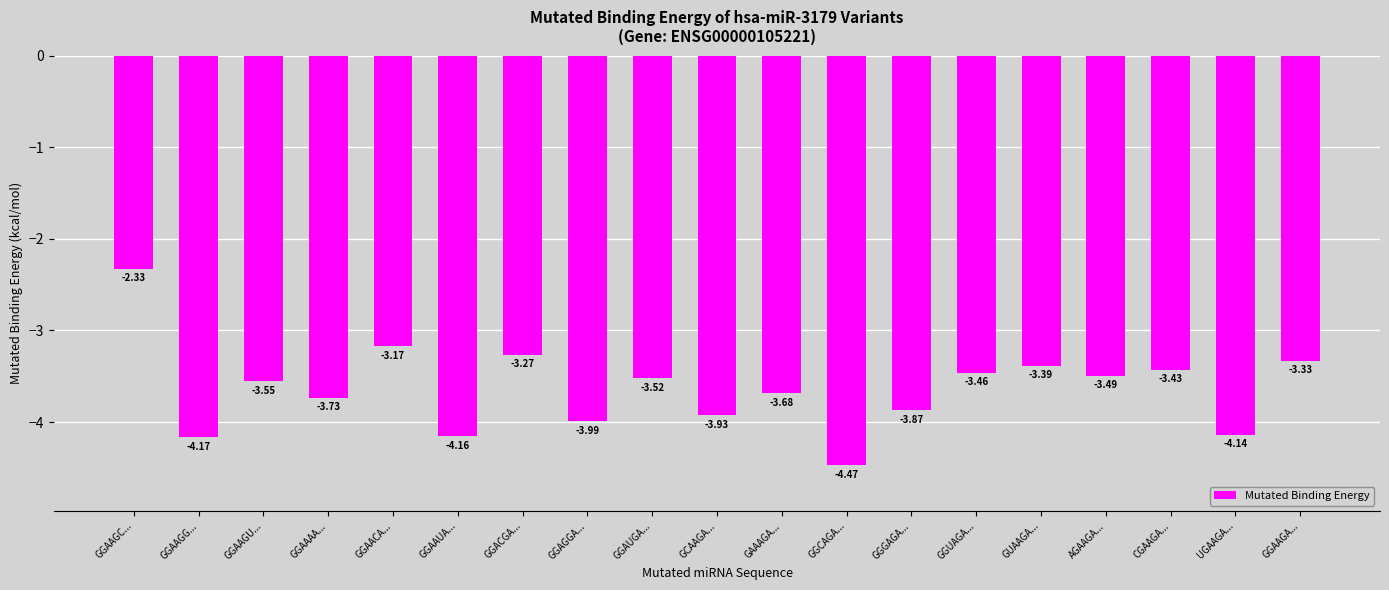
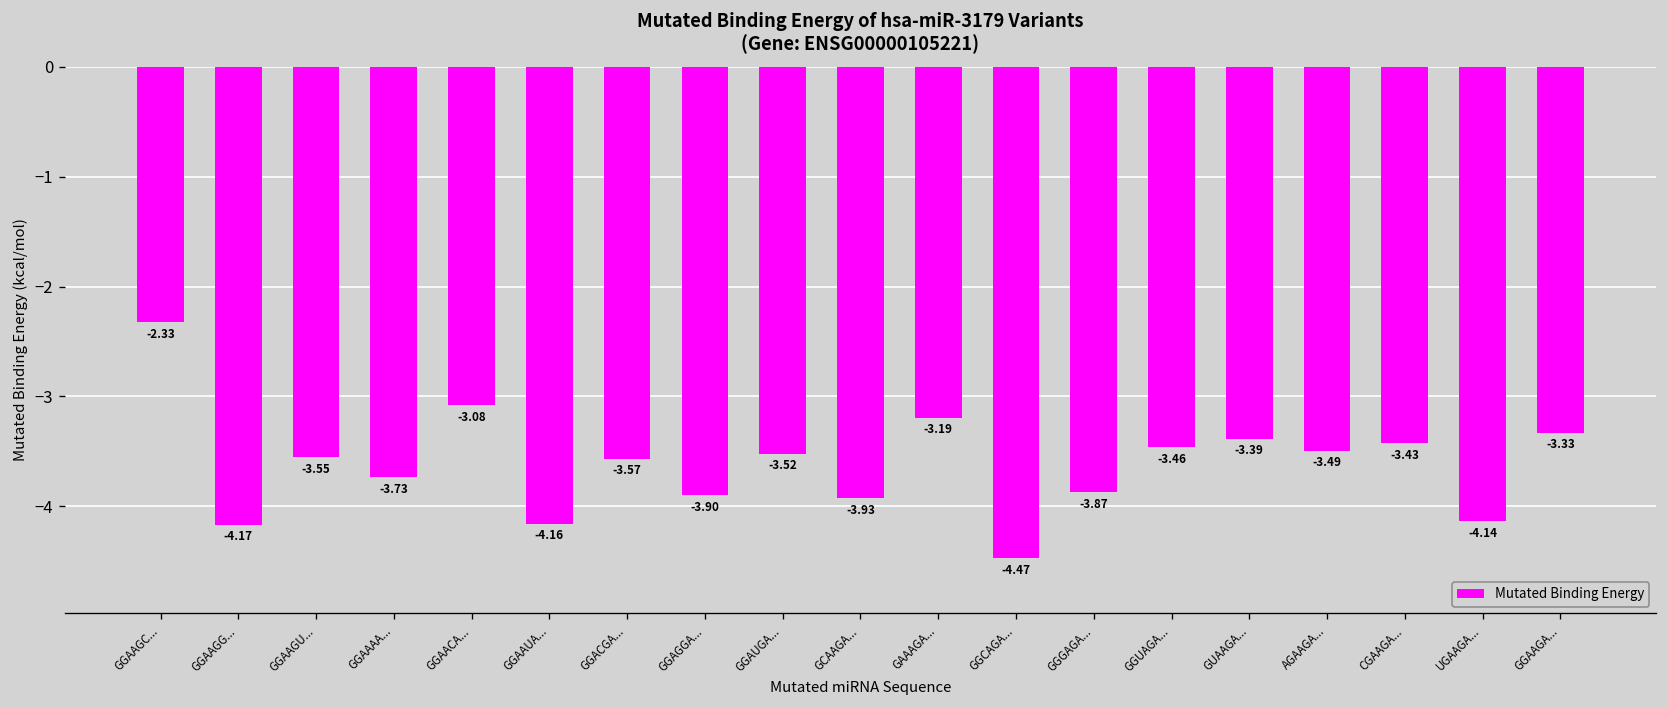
GGAACA...: -3.17 -> -3.08
GGACGA...: -3.27 -> -3.57
GGAGGA...: -3.99 -> -3.90
GAAAGA...: -3.68 -> -3.19
